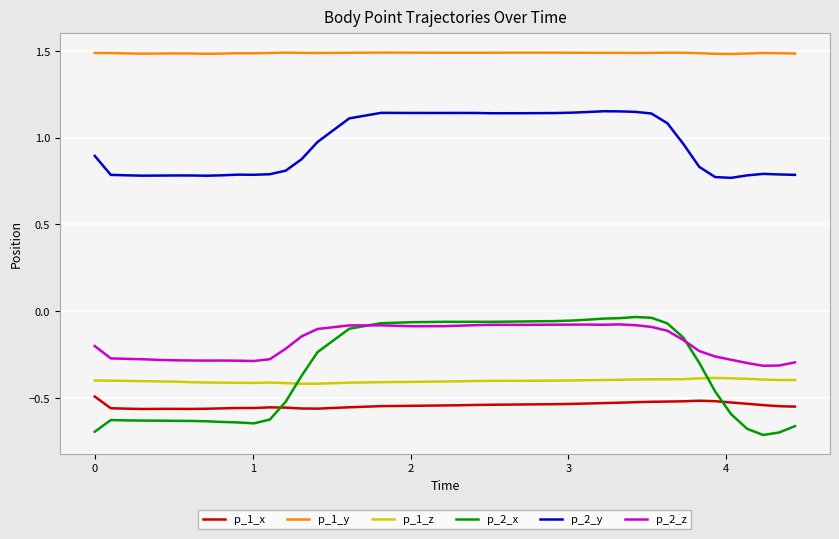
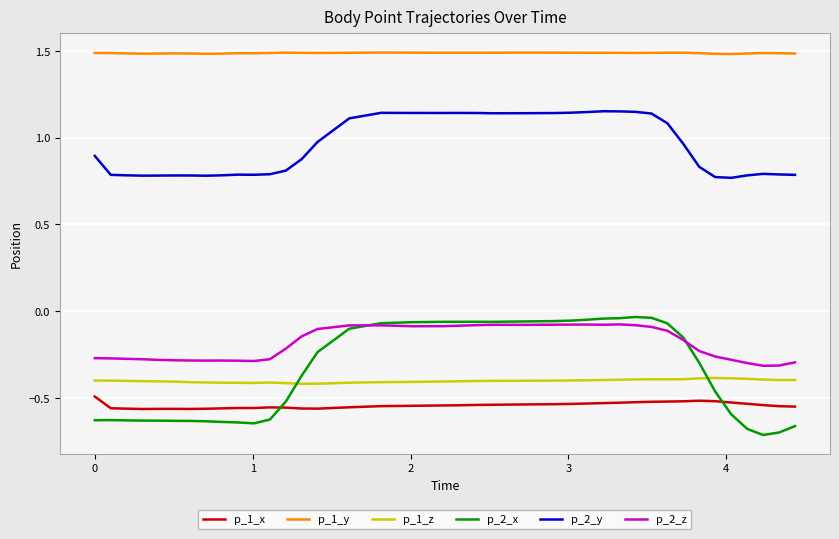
p_2_x, 0: -0.70 -> -0.63
p_2_z, 0: -0.20 -> -0.27
